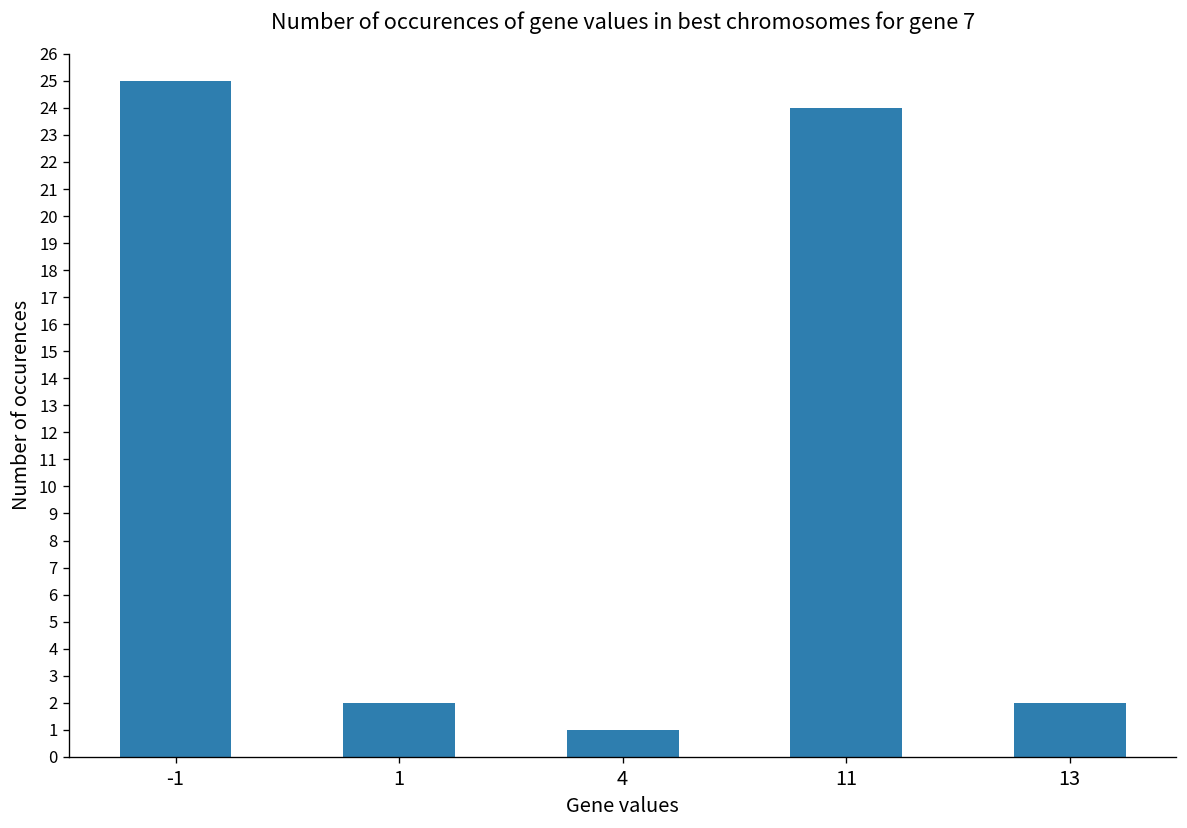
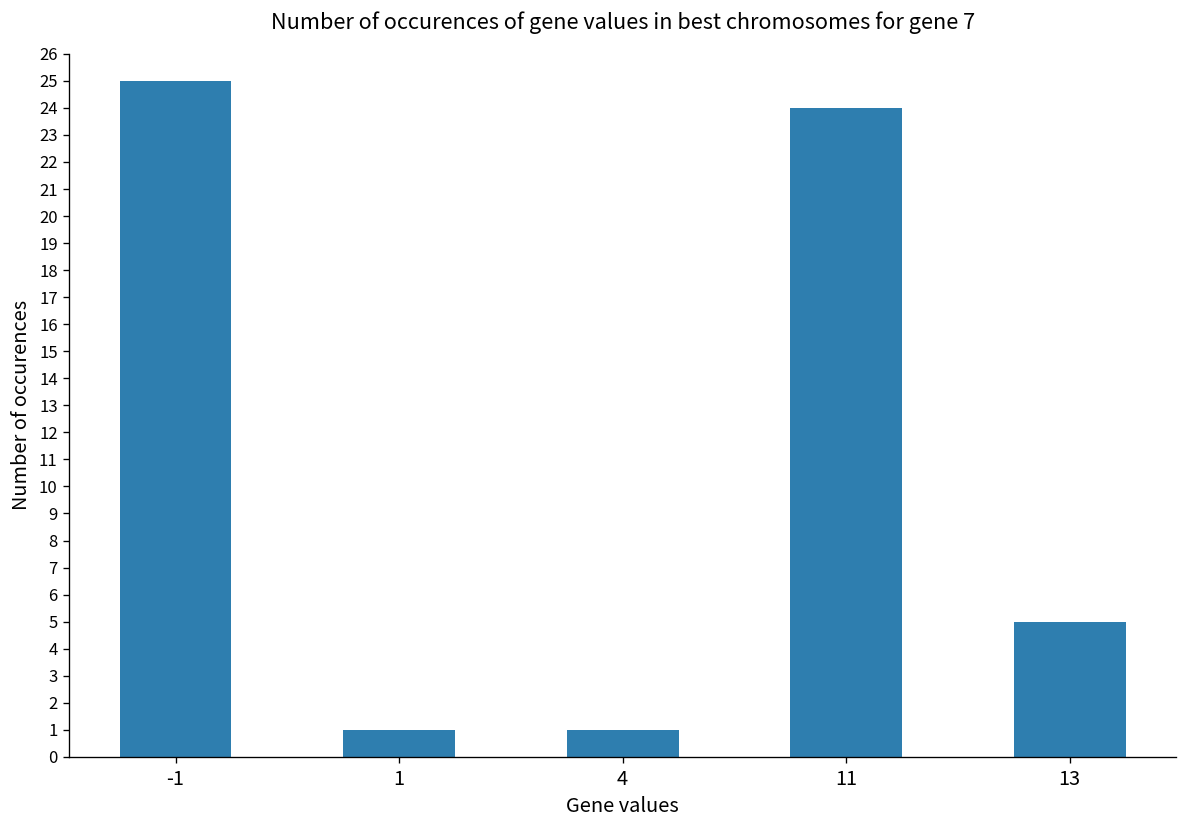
1: 2 -> 1
13: 2 -> 5
